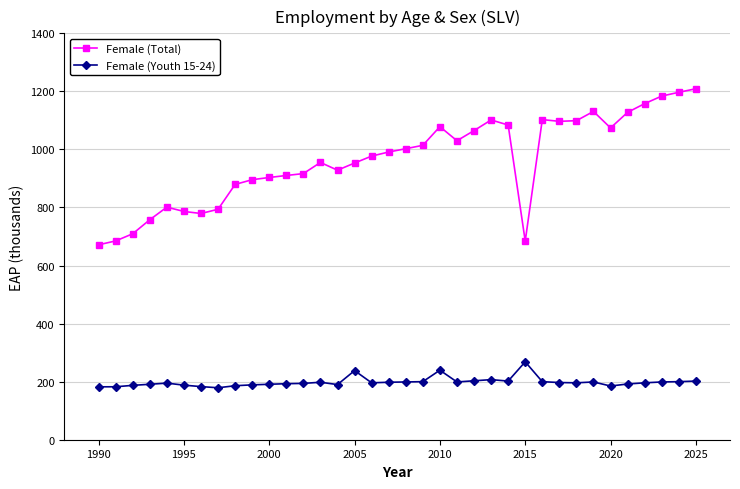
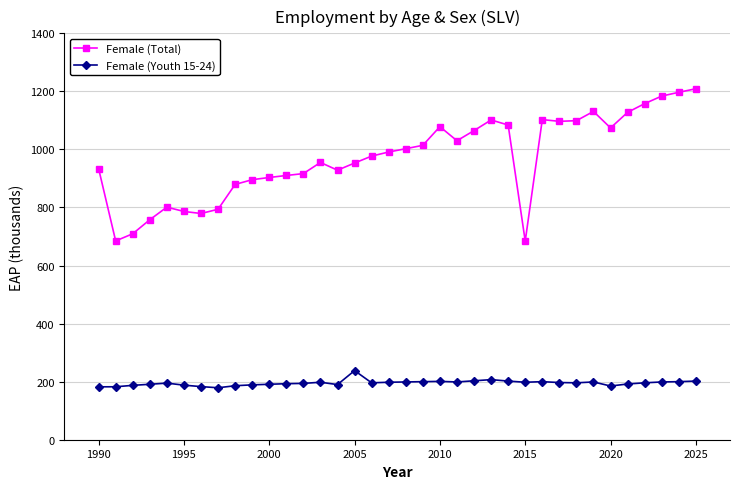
Female (Total), 1990: 670 -> 930
Female (Youth 15-24), 2010: 240 -> 200
Female (Youth 15-24), 2015: 270 -> 200
